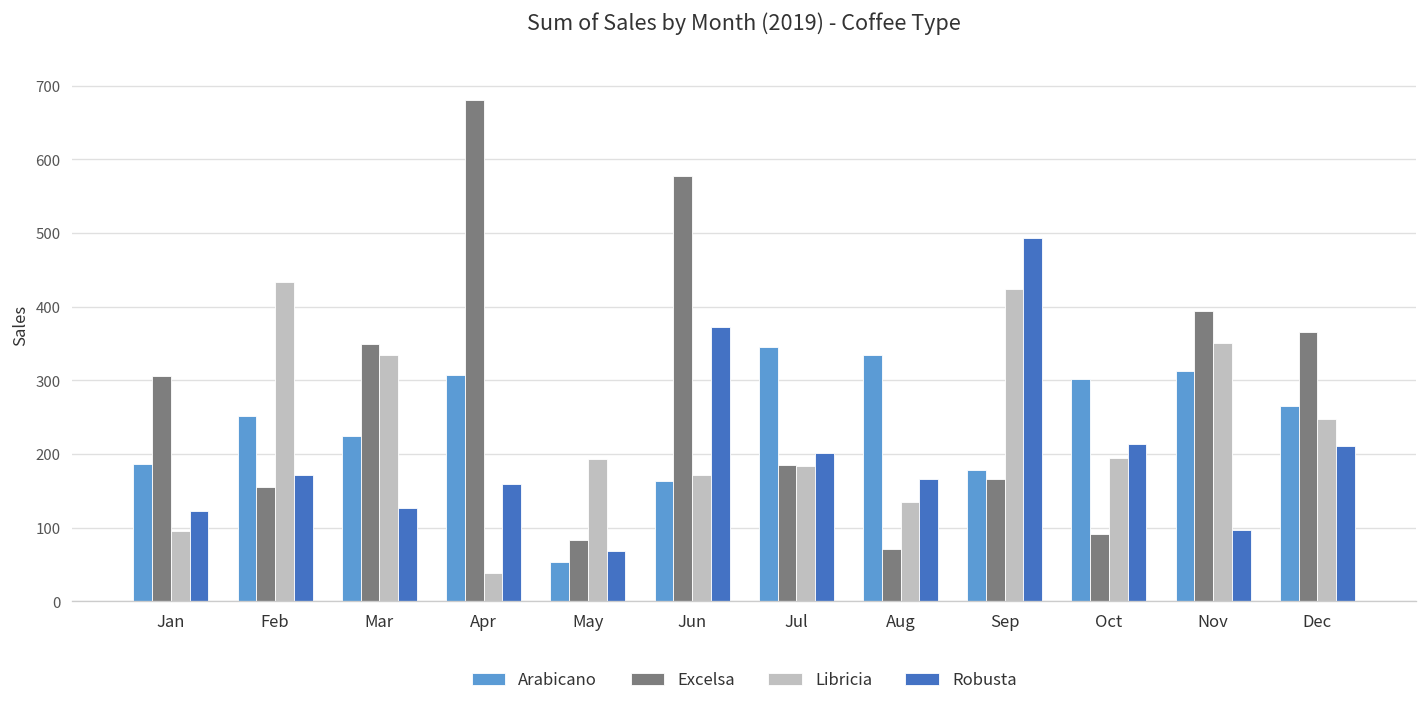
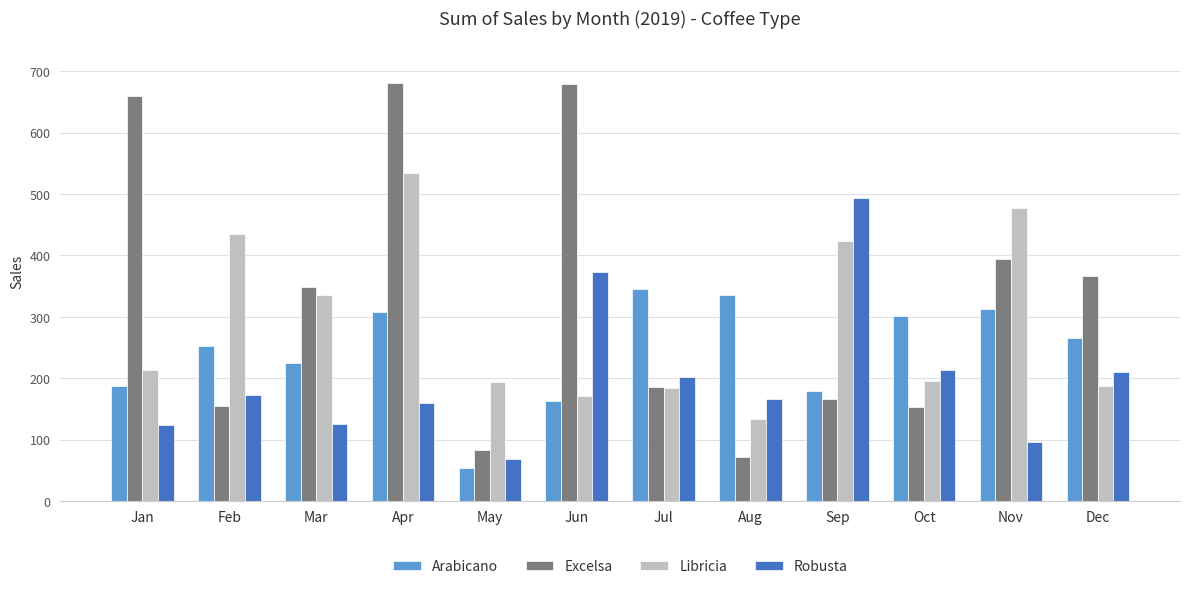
Excelsa, Jan: 310 -> 660
Libricia, Jan: 100 -> 210
Libricia, Apr: 40 -> 530
Excelsa, Jun: 580 -> 680
Excelsa, Oct: 90 -> 150
Libricia, Nov: 350 -> 480
Libricia, Dec: 250 -> 190
